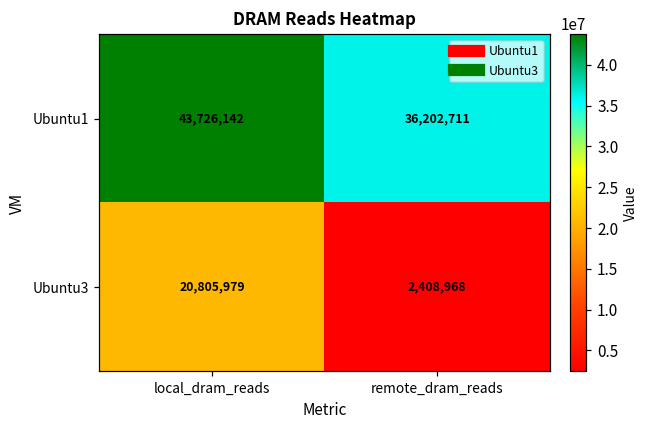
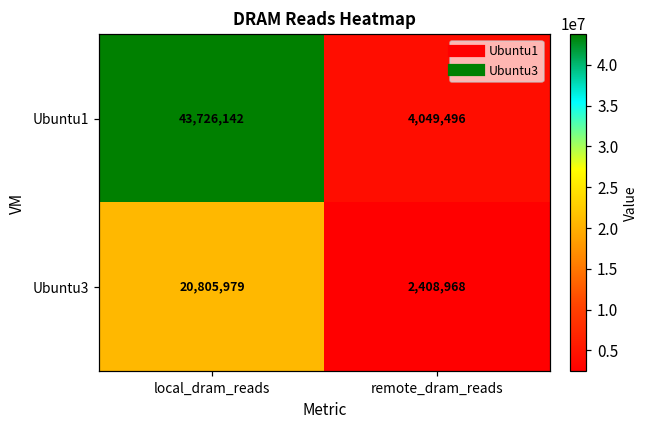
Ubuntu1, remote_dram_reads: 36,202,711 -> 4,049,496
